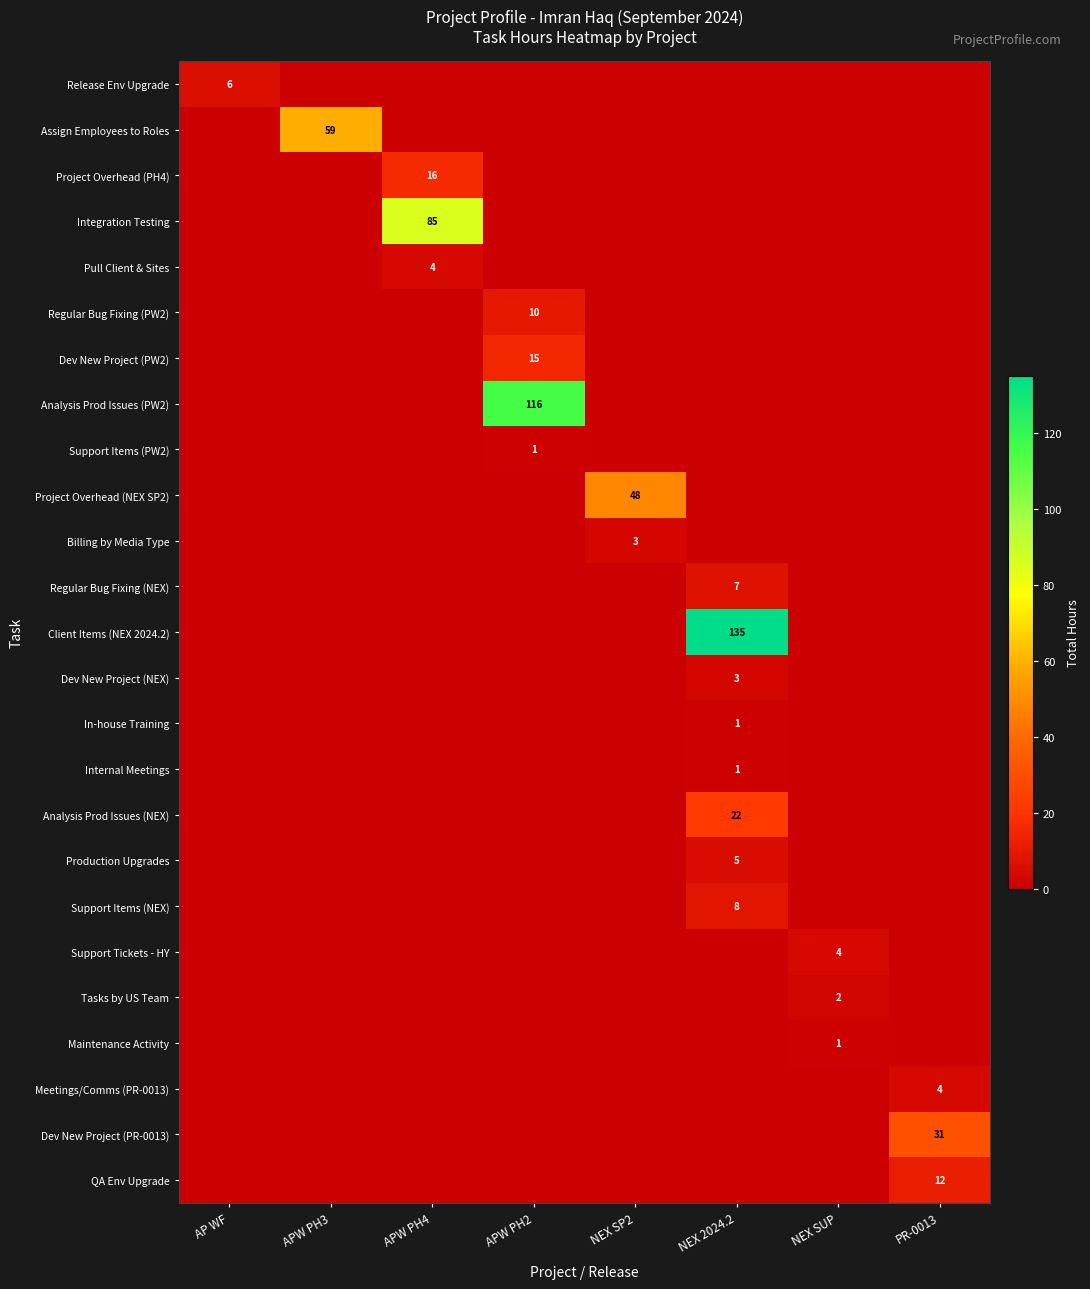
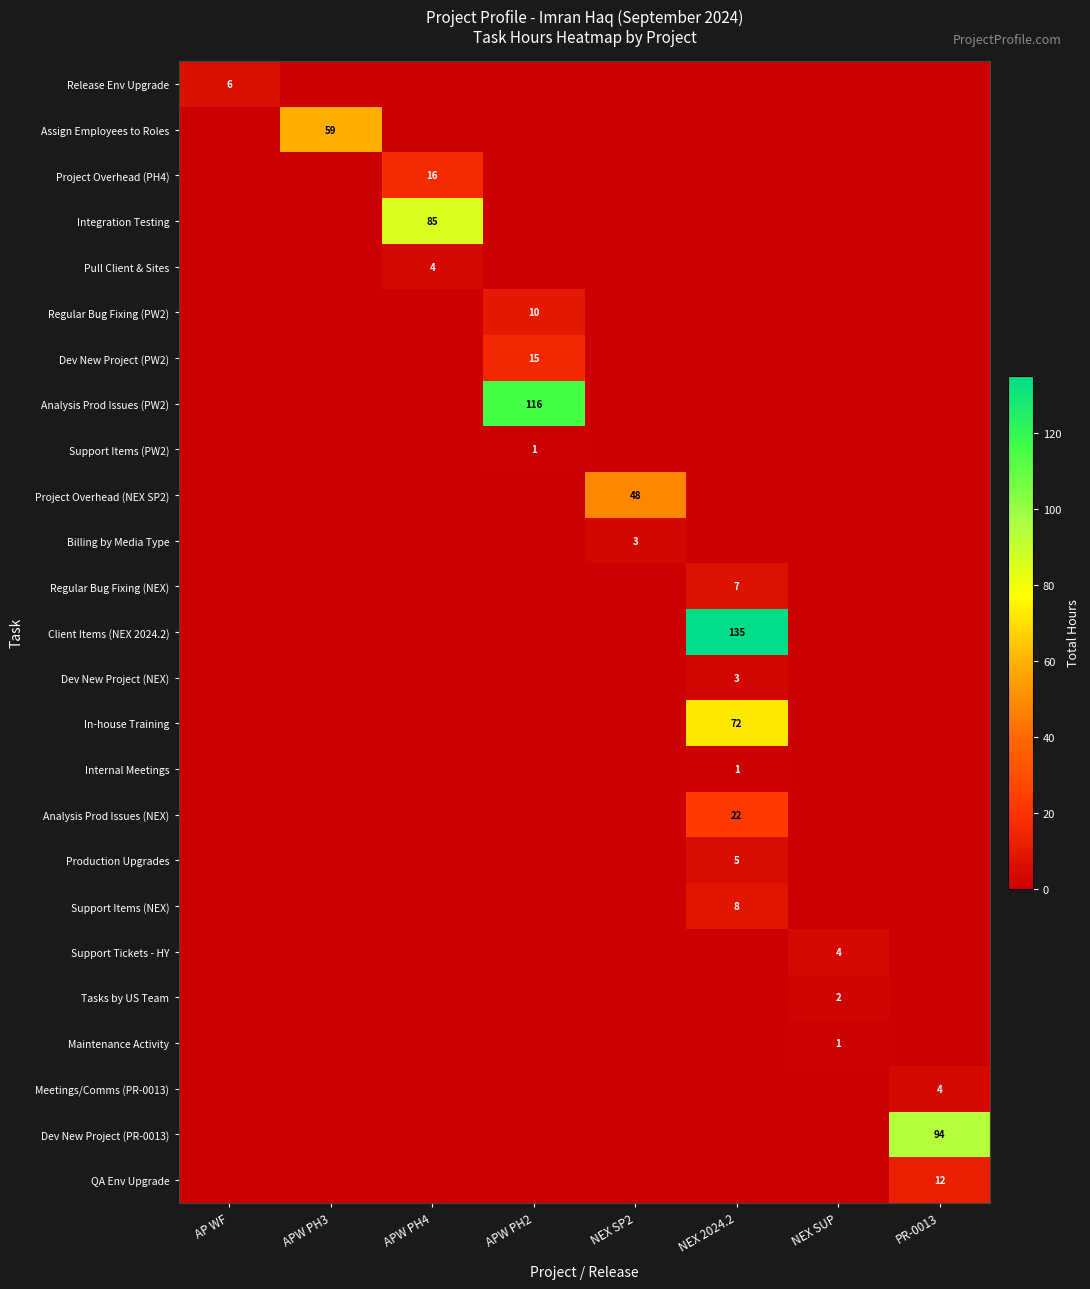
In-house Training, NEX 2024.2: 1 -> 72
Dev New Project (PR-0013), PR-0013: 31 -> 94
